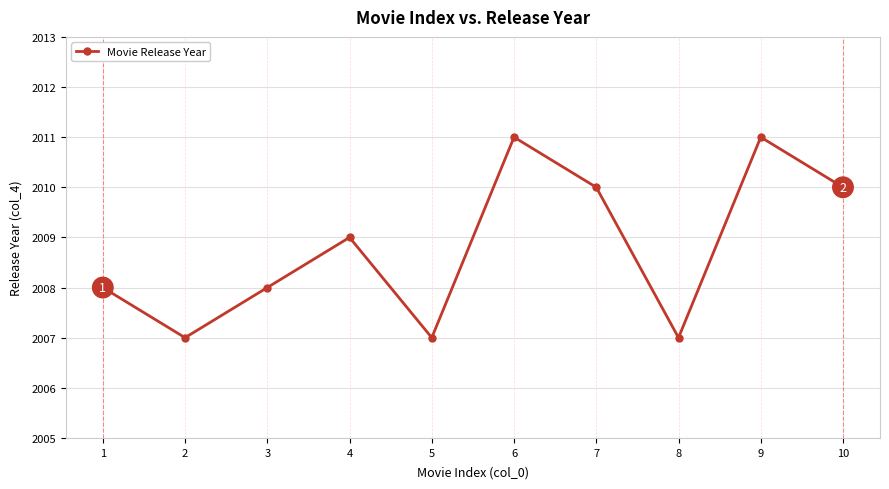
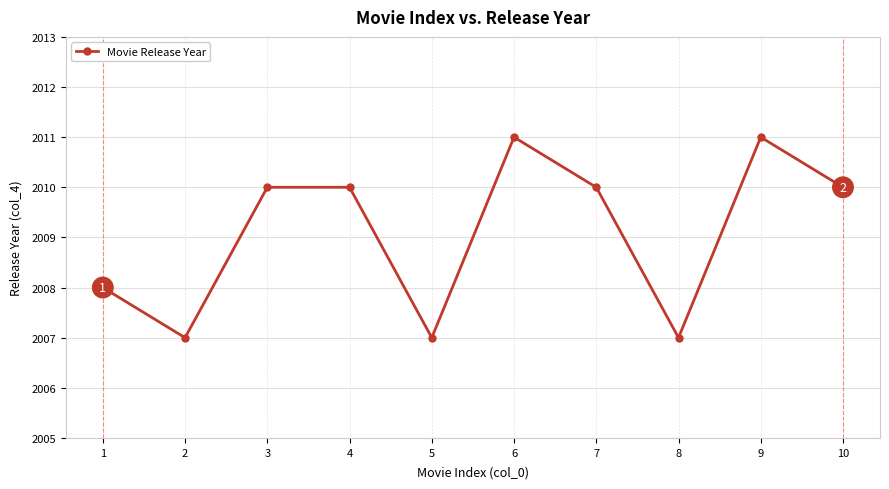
3: 2008 -> 2010
4: 2009 -> 2010
